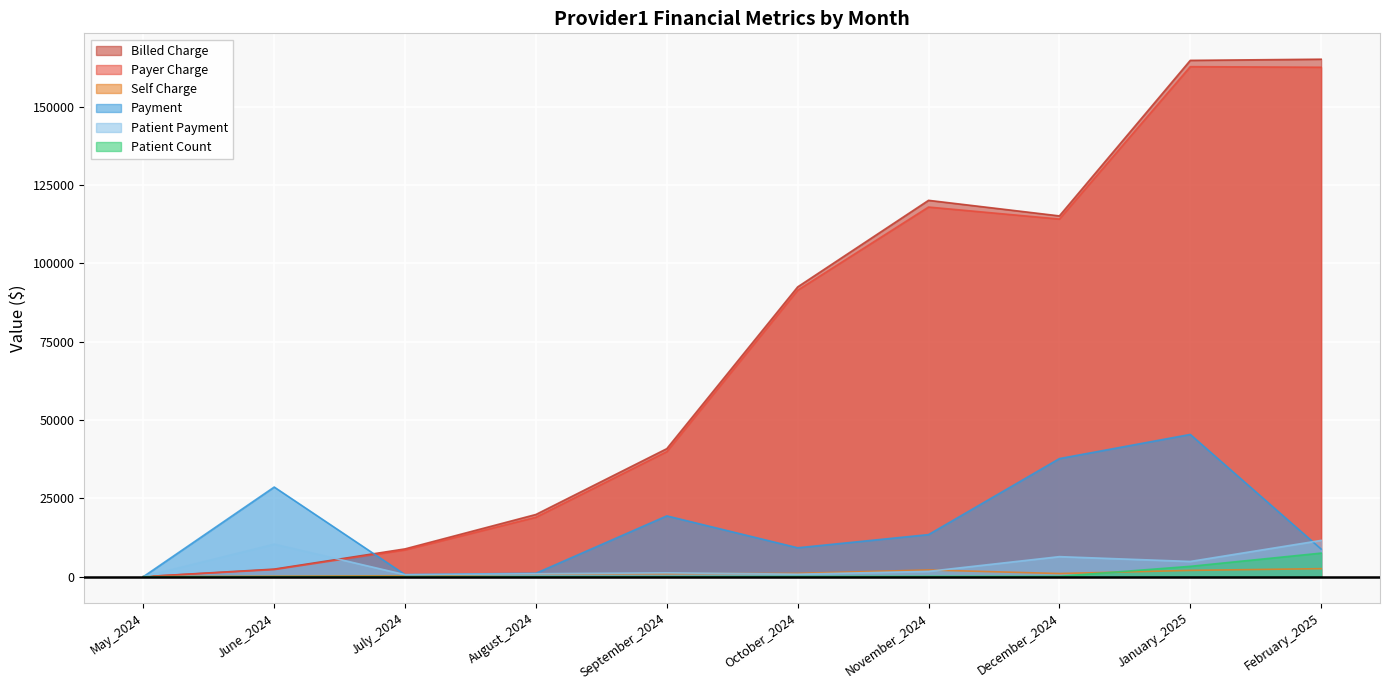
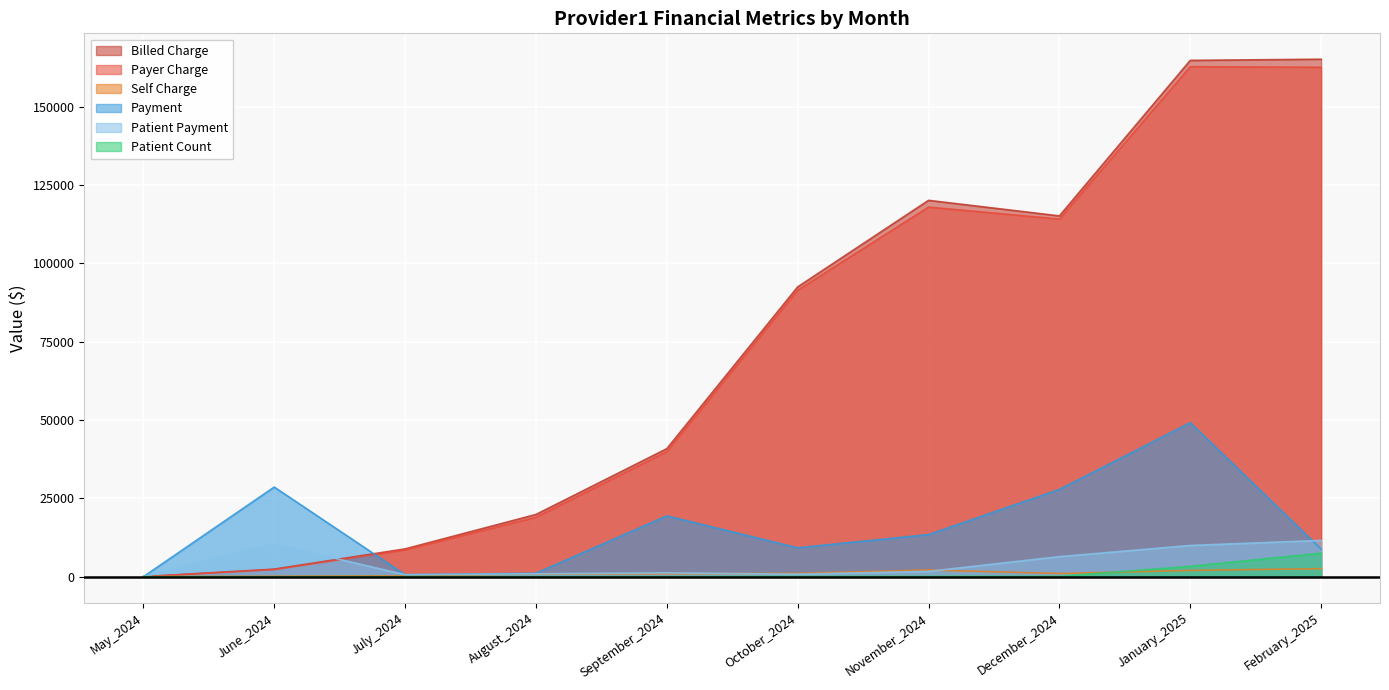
Payment, December_2024: 38000 -> 28000
Payment, January_2025: 45000 -> 49000
Patient Payment, January_2025: 5000 -> 10000
